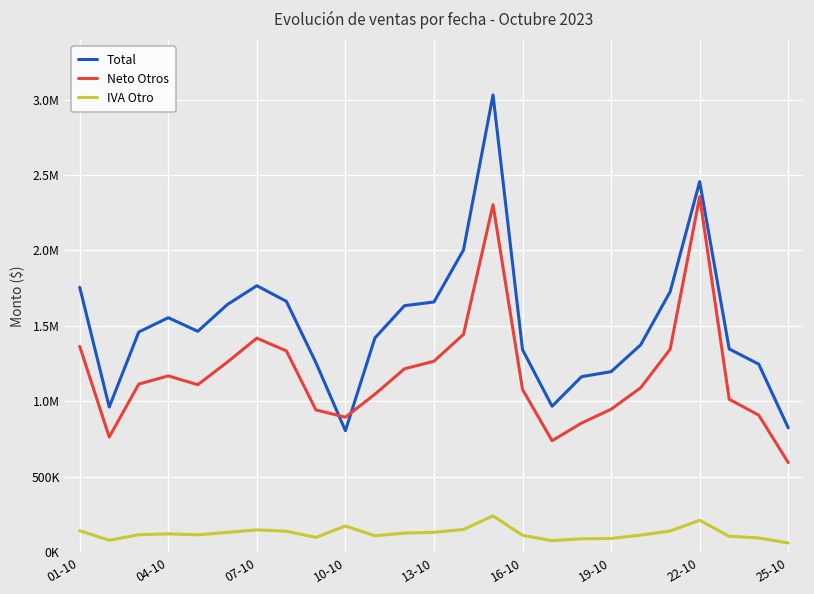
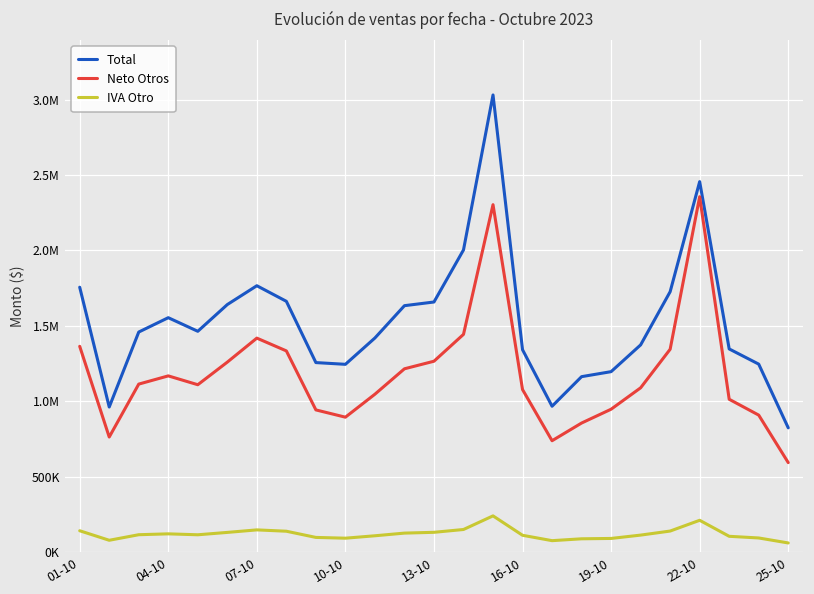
Total, 10-10: 810000 -> 1250000
IVA Otro, 10-10: 170000 -> 90000
